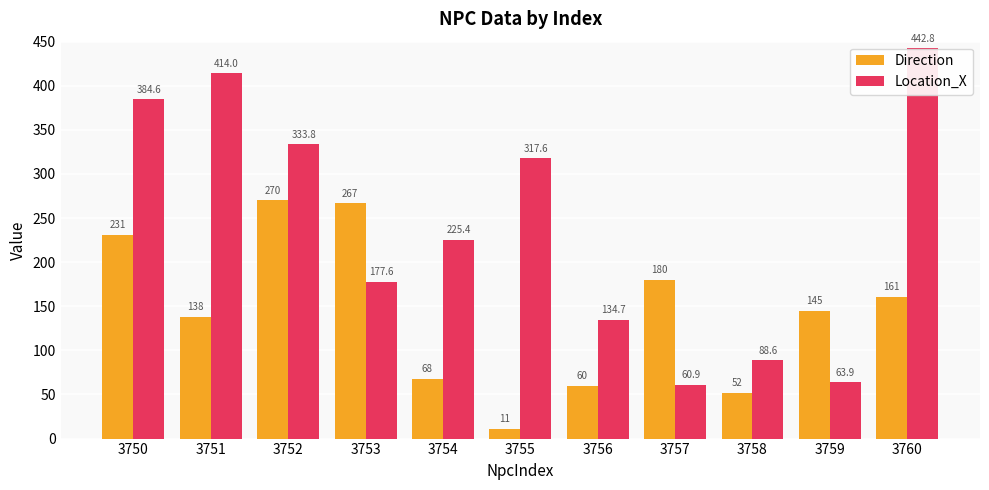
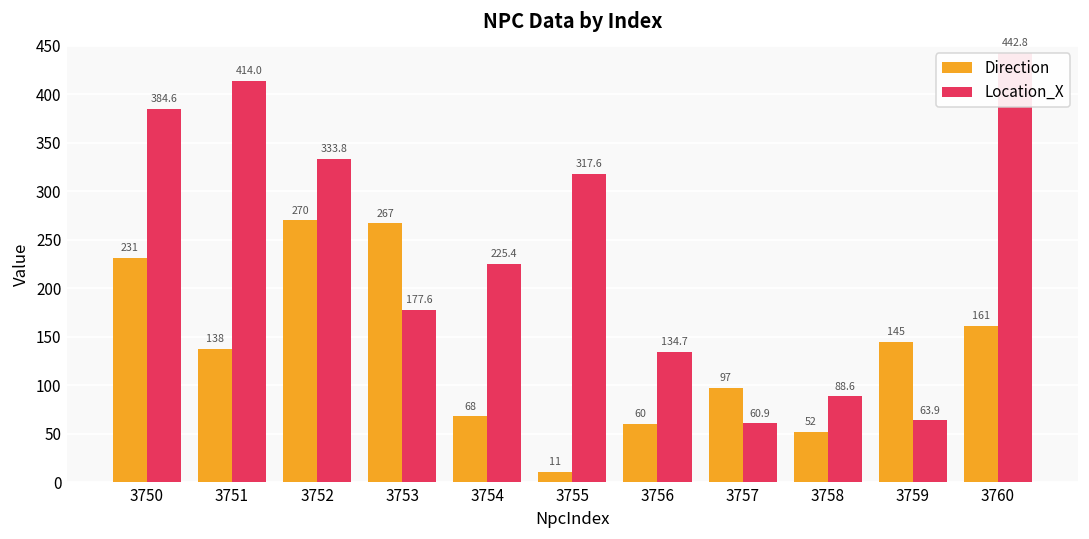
Direction, 3757: 180 -> 97
